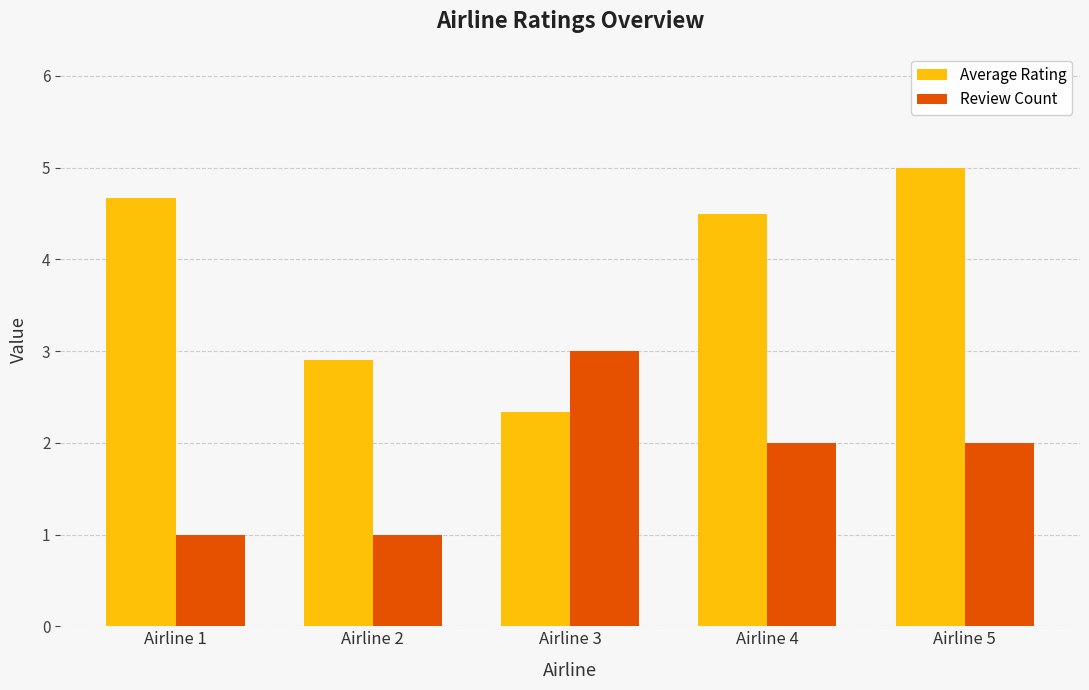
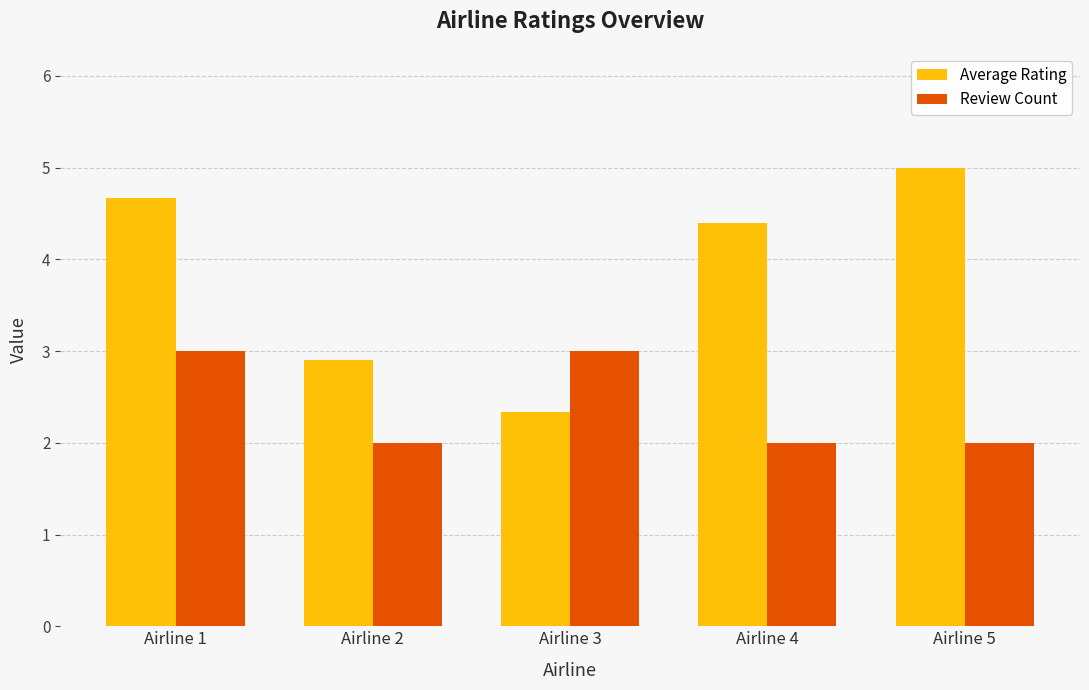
Review Count, Airline 1: 1 -> 3
Review Count, Airline 2: 1 -> 2
Average Rating, Airline 4: 4.5 -> 4.4
